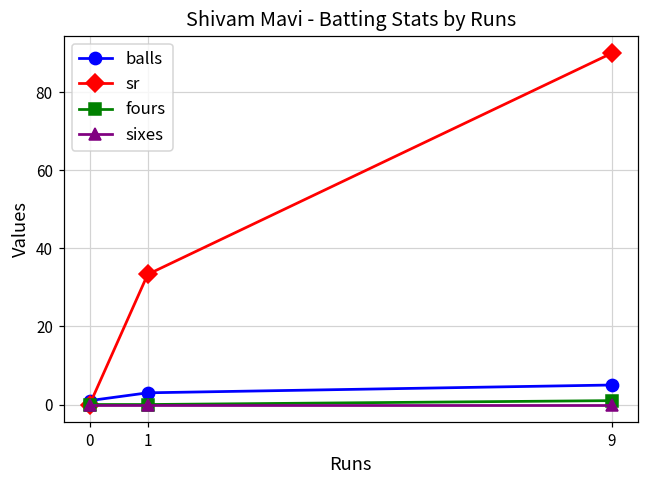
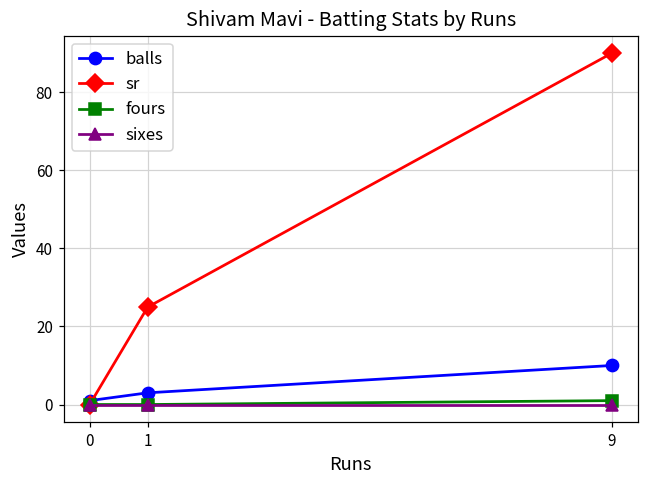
sr, 1: 33 -> 25
balls, 9: 5 -> 10
